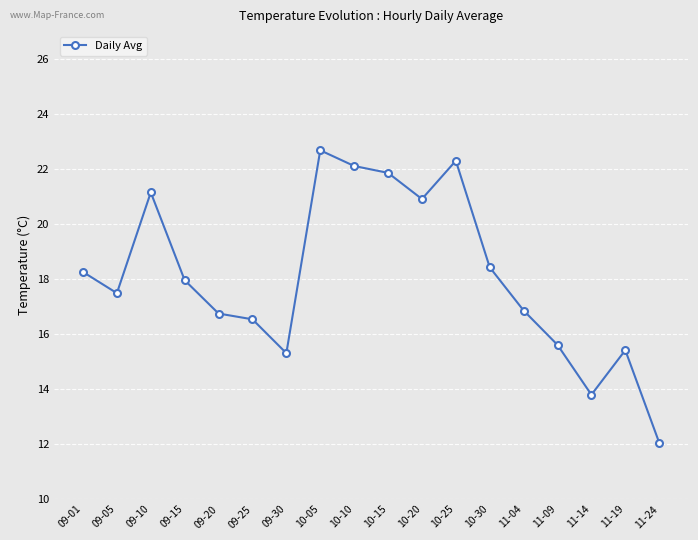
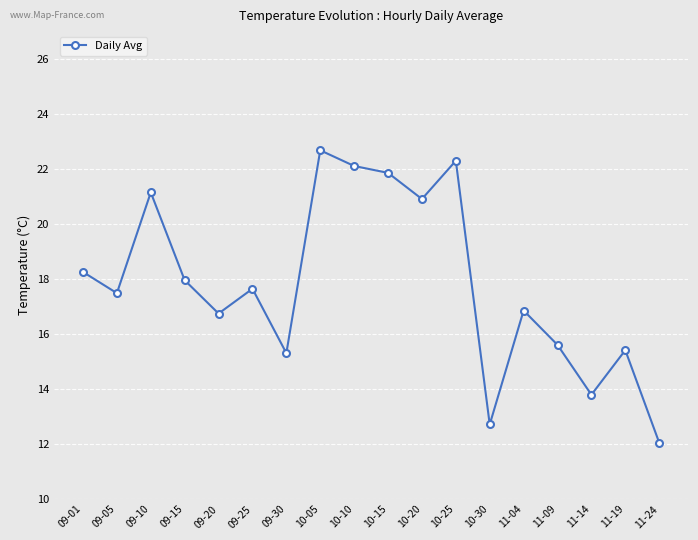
09-25: 16.5 -> 17.6
10-30: 18.4 -> 12.7
